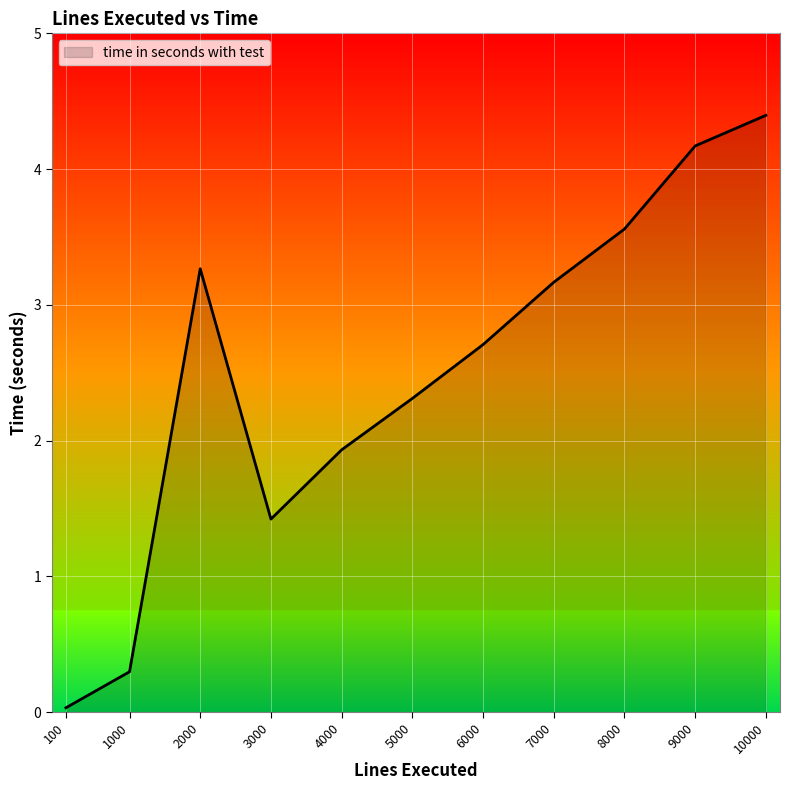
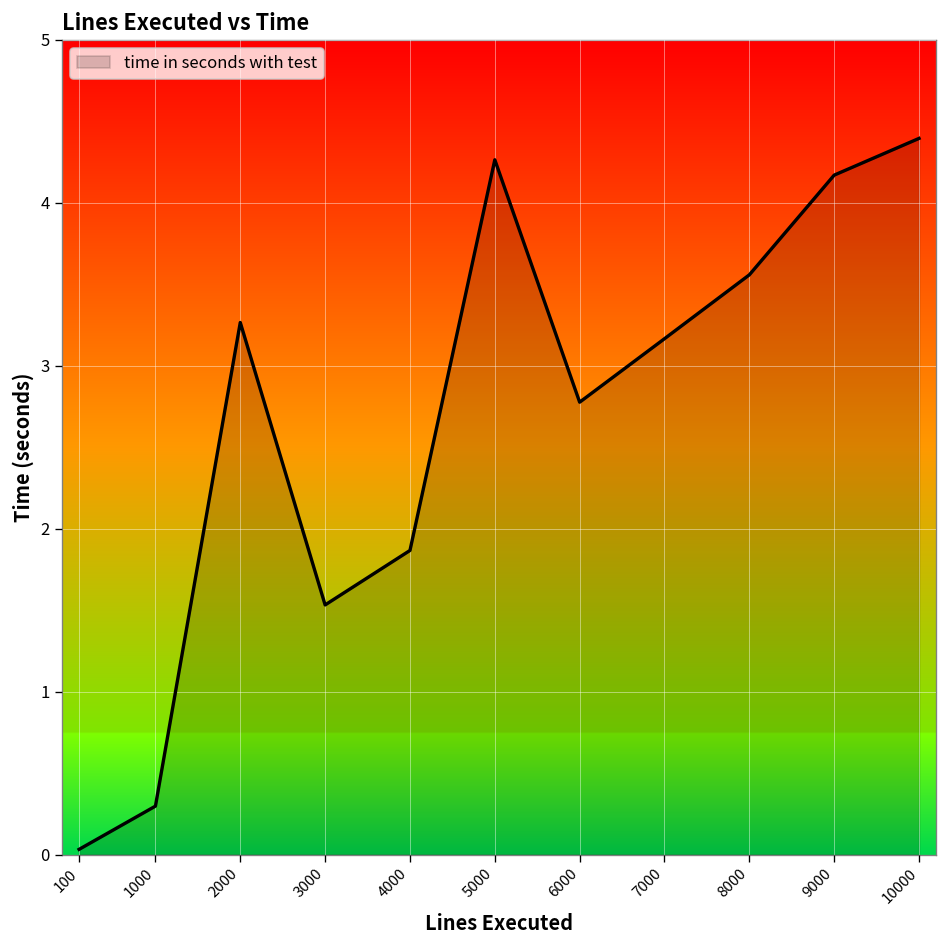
3000: 1.42 -> 1.53
4000: 1.93 -> 1.87
5000: 2.31 -> 4.26
6000: 2.71 -> 2.78
